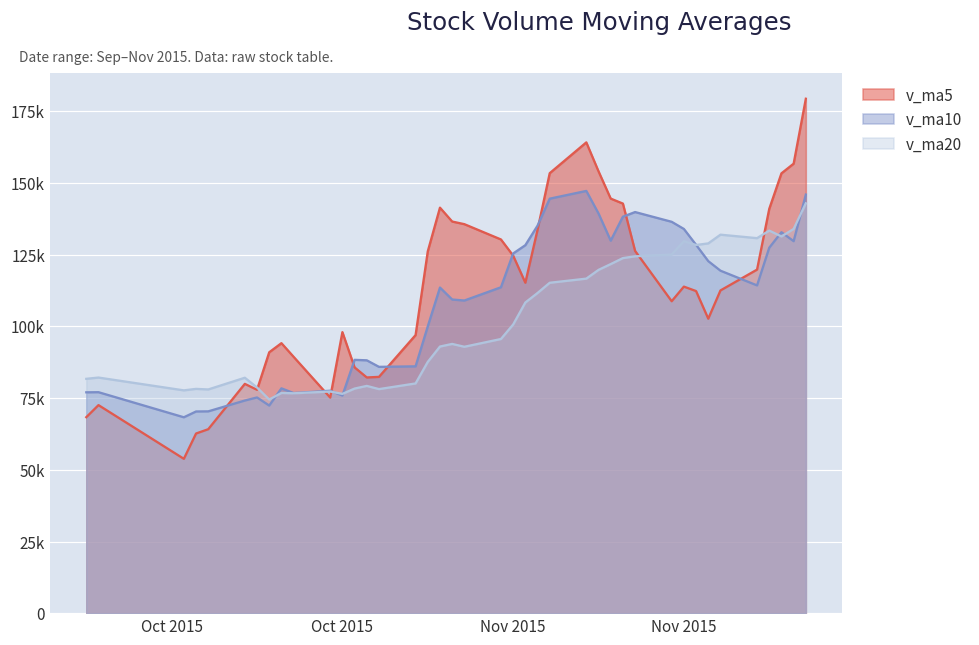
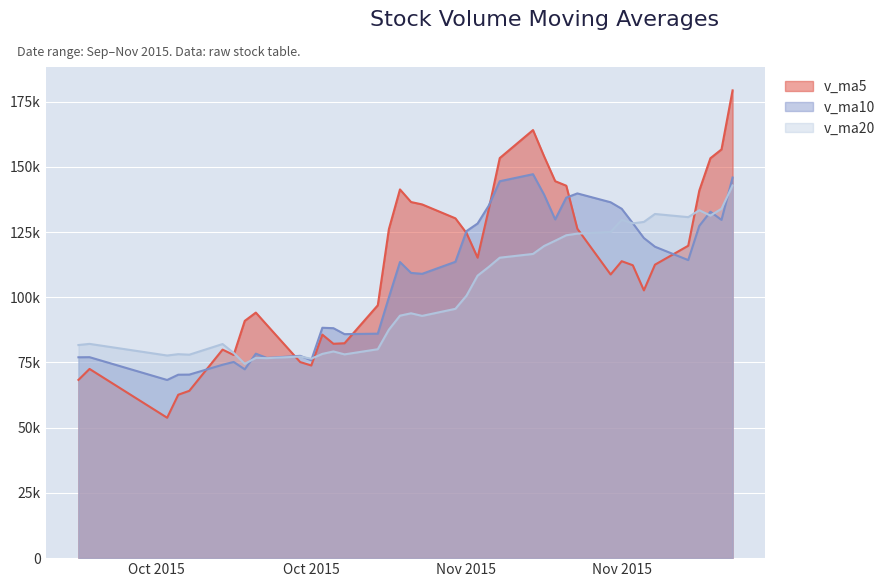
v_ma5, Oct 2015: 98000 -> 74000
